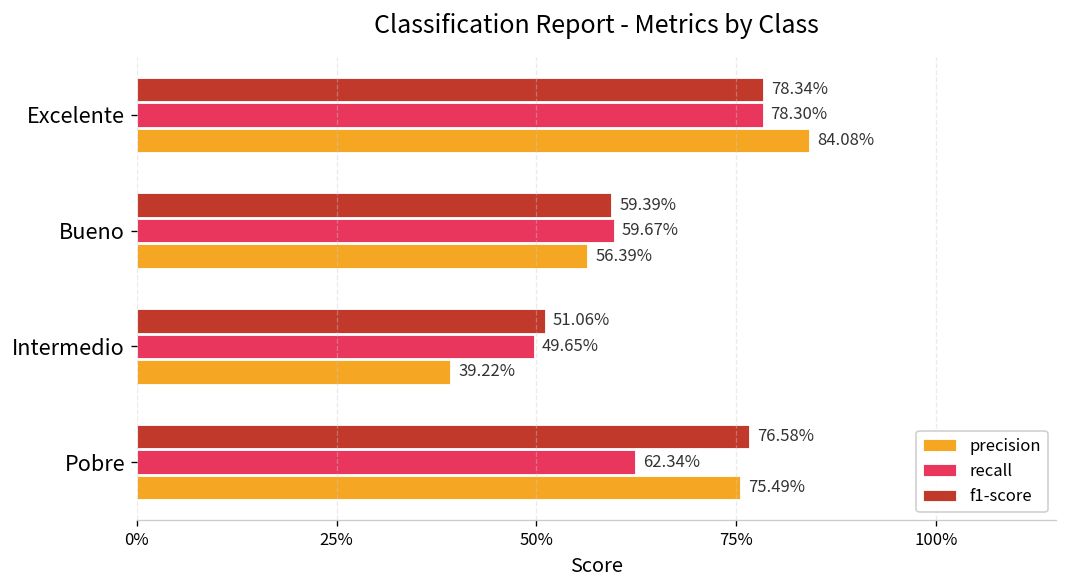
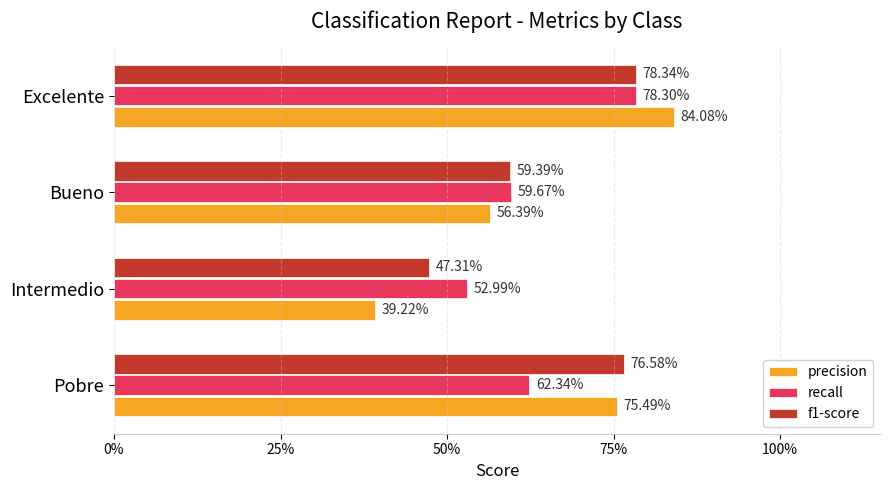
f1-score, Intermedio: 51.06% -> 47.31%
recall, Intermedio: 49.65% -> 52.99%
